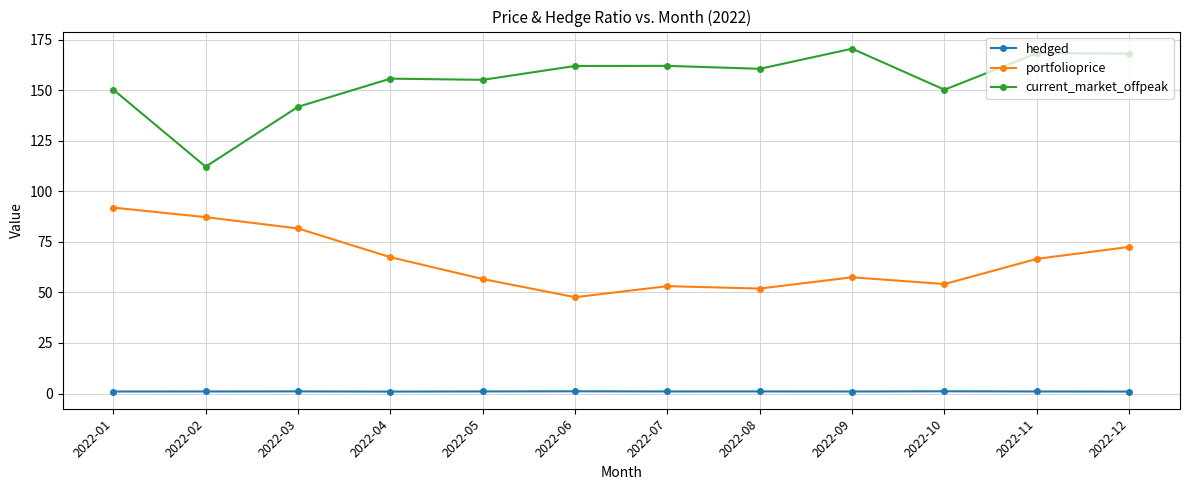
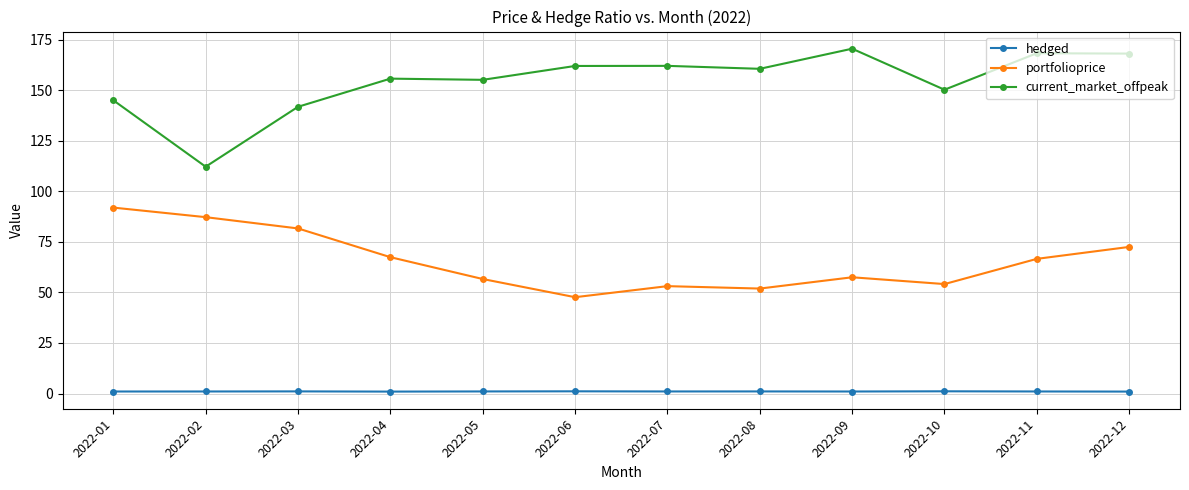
current_market_offpeak, 2022-01: 150 -> 145
